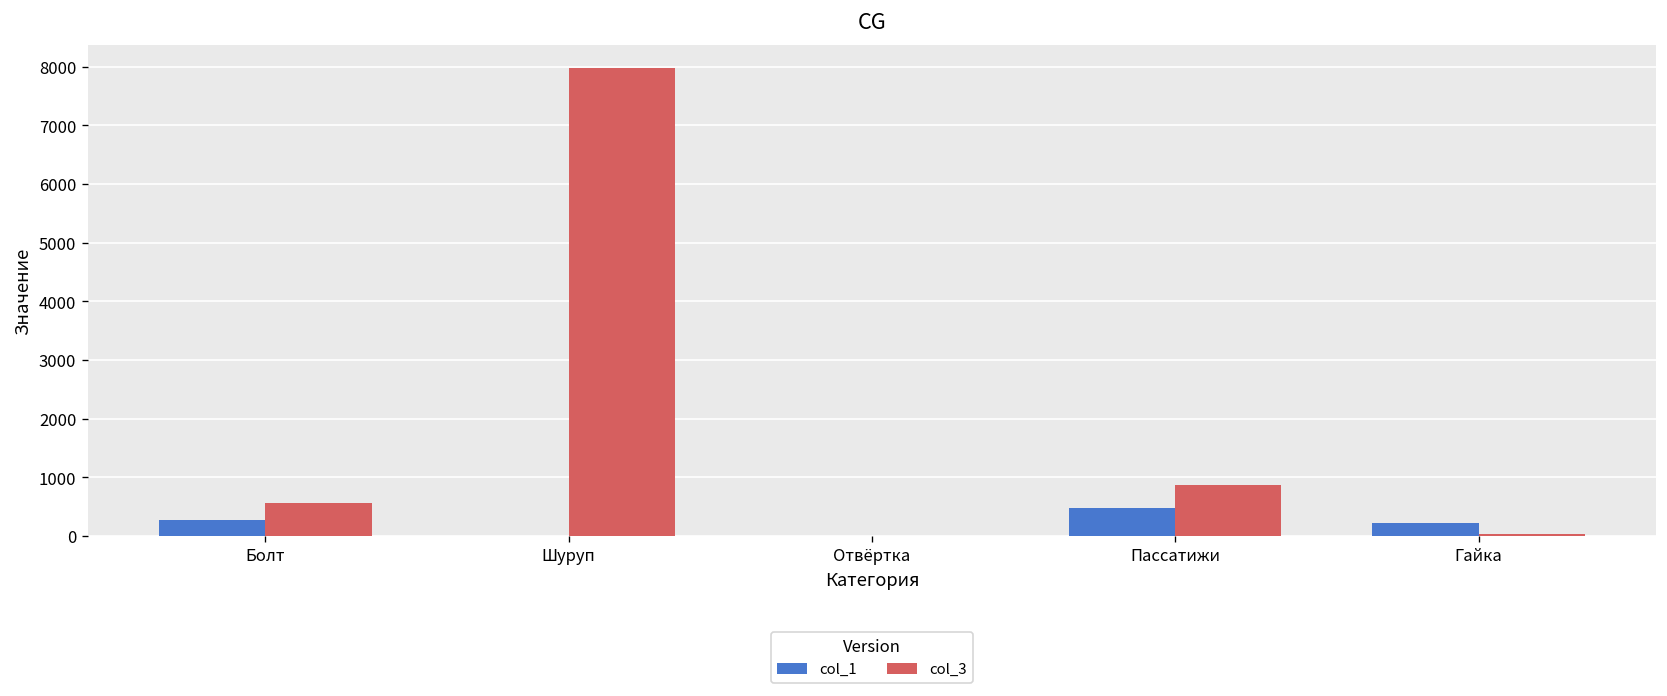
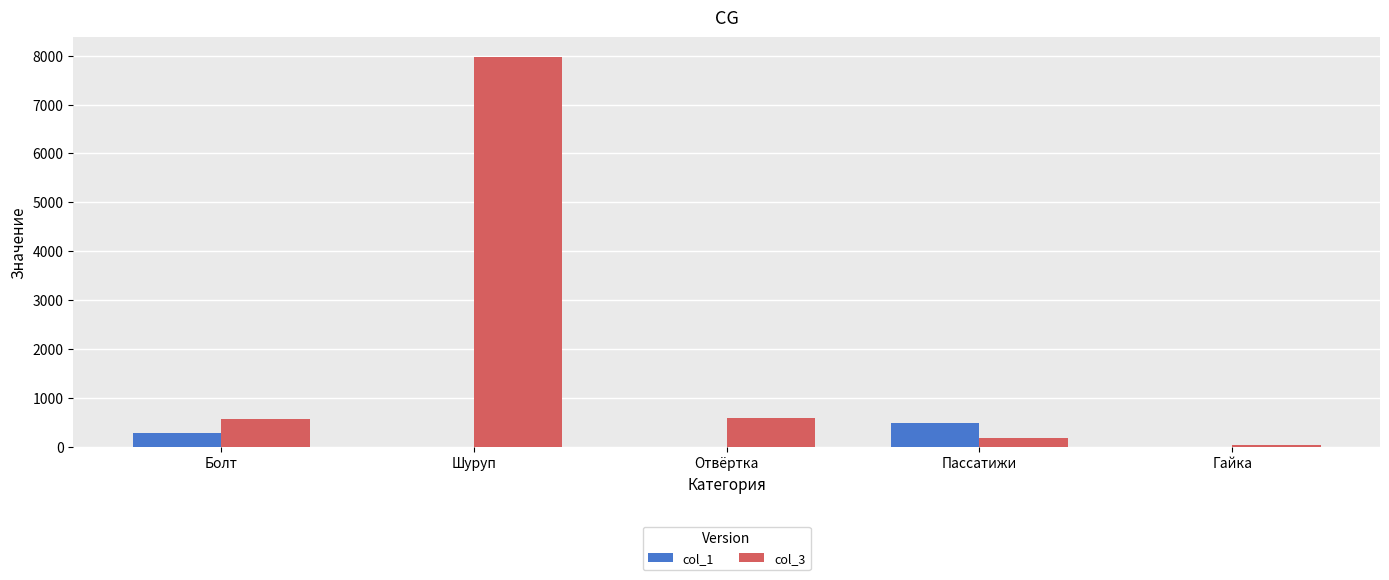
col_3, Отвёртка: 0 -> 600
col_3, Пассатижи: 900 -> 200
col_1, Гайка: 200 -> 0
